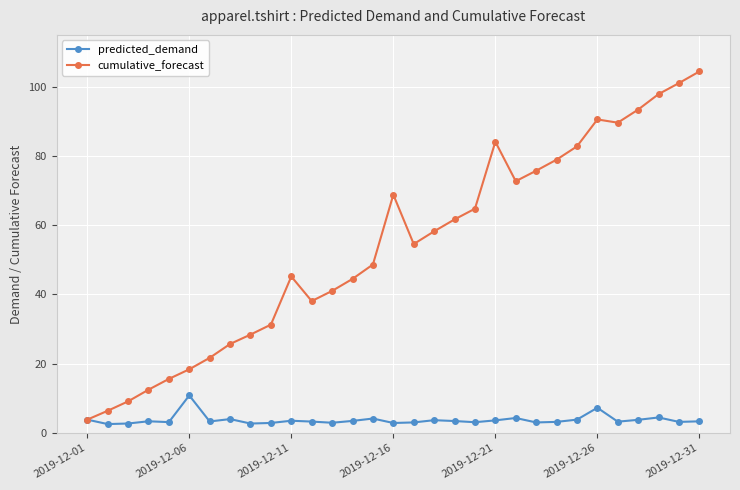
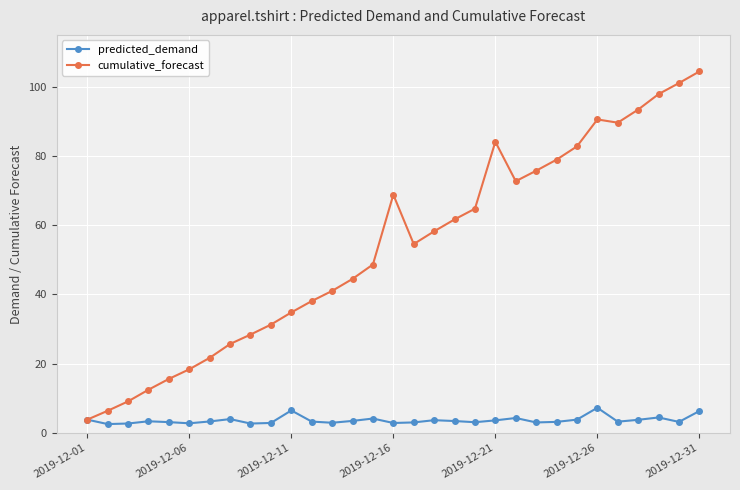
predicted_demand, 2019-12-06: 11 -> 3
predicted_demand, 2019-12-11: 4 -> 7
cumulative_forecast, 2019-12-11: 45 -> 35
predicted_demand, 2019-12-31: 3 -> 6
